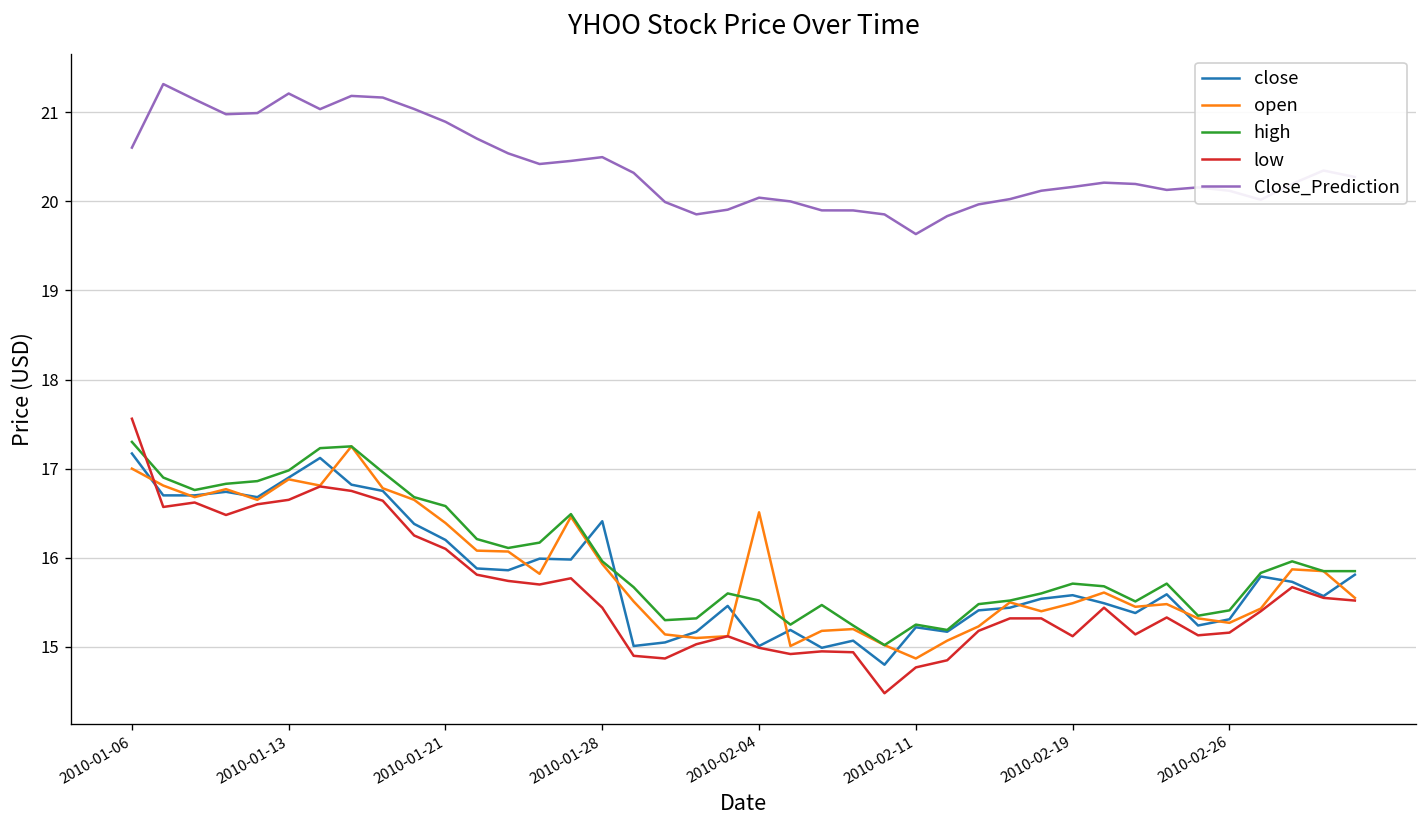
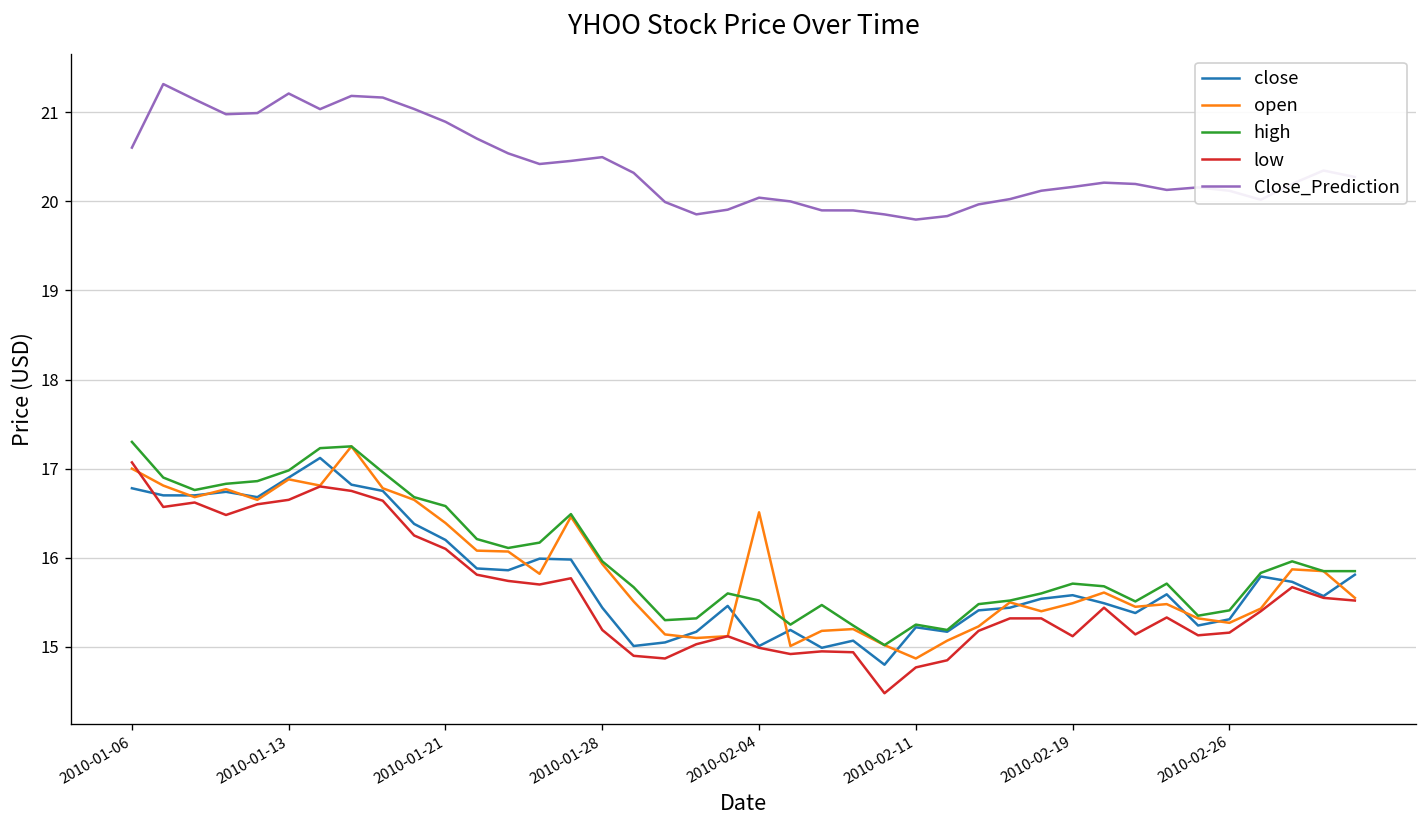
close, 2010-01-06: 17.2 -> 16.8
low, 2010-01-06: 17.6 -> 17.1
close, 2010-01-28: 16.4 -> 15.4
low, 2010-01-28: 15.4 -> 15.2
Close_Prediction, 2010-02-11: 19.6 -> 19.8
